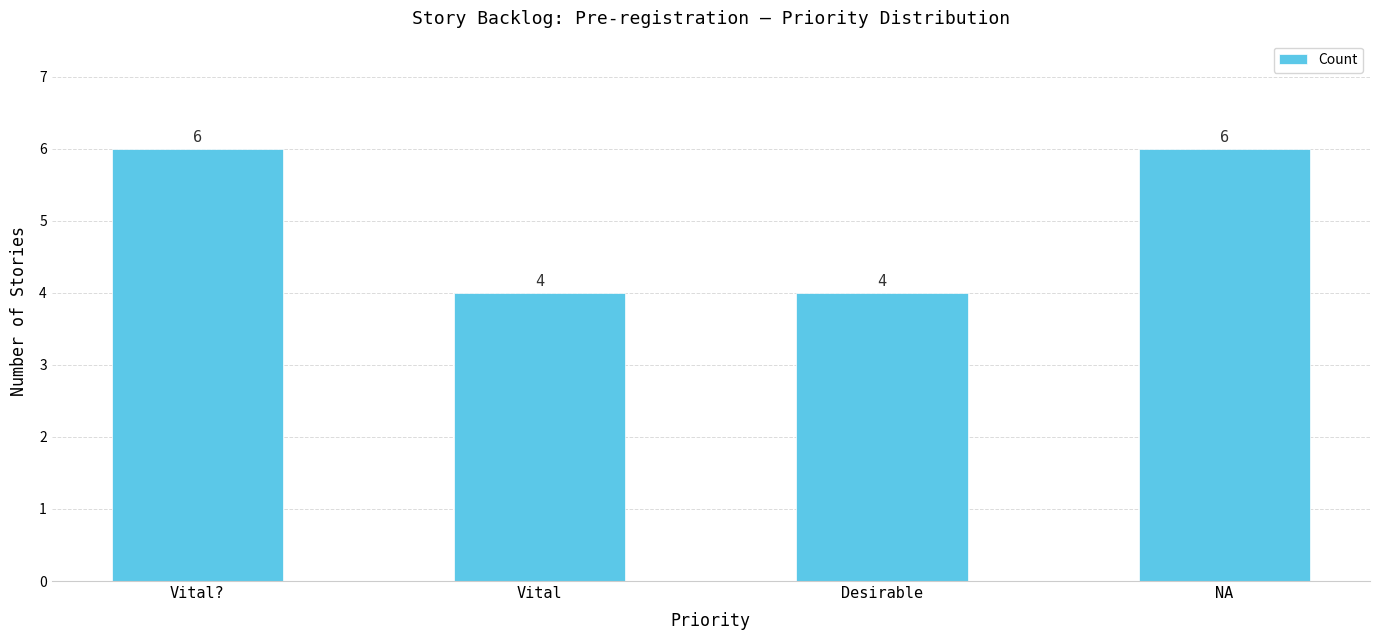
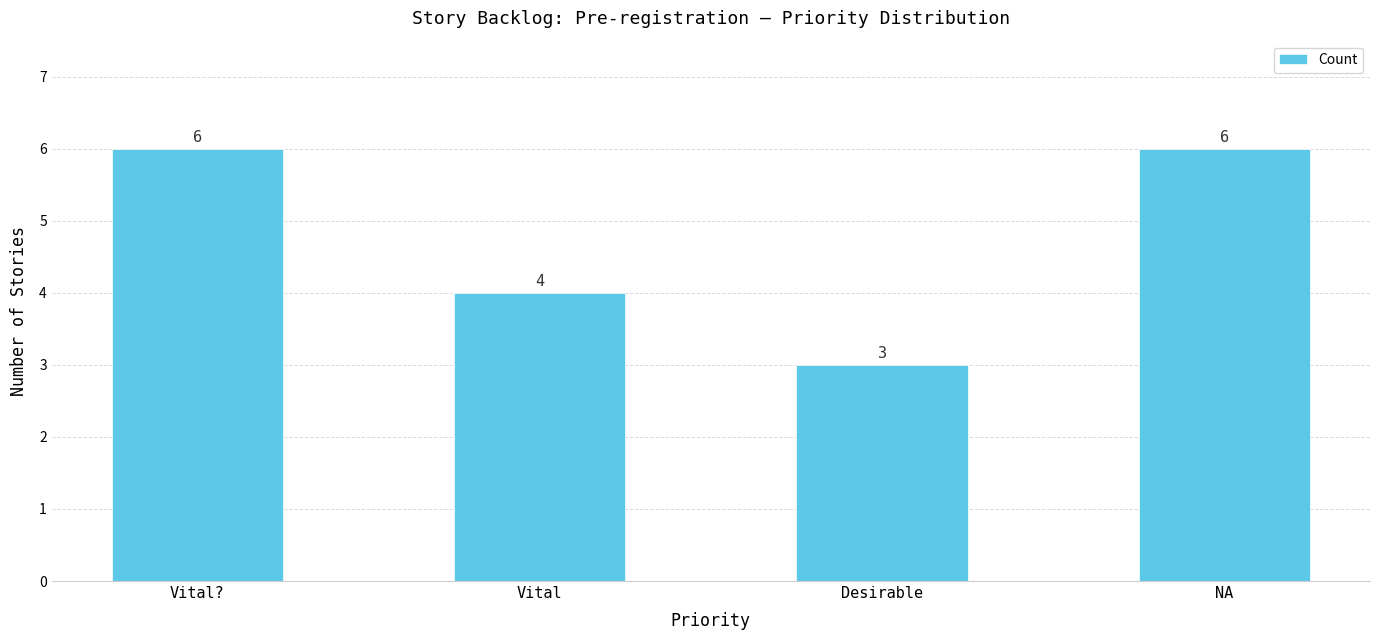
Desirable: 4 -> 3
